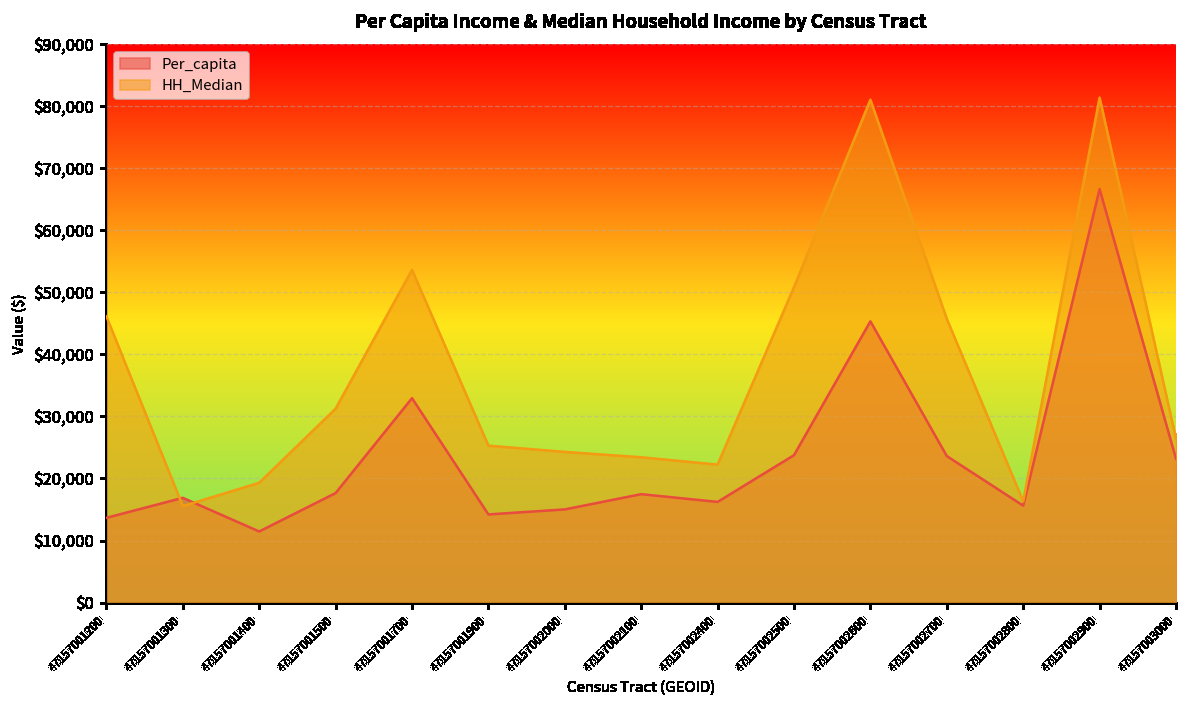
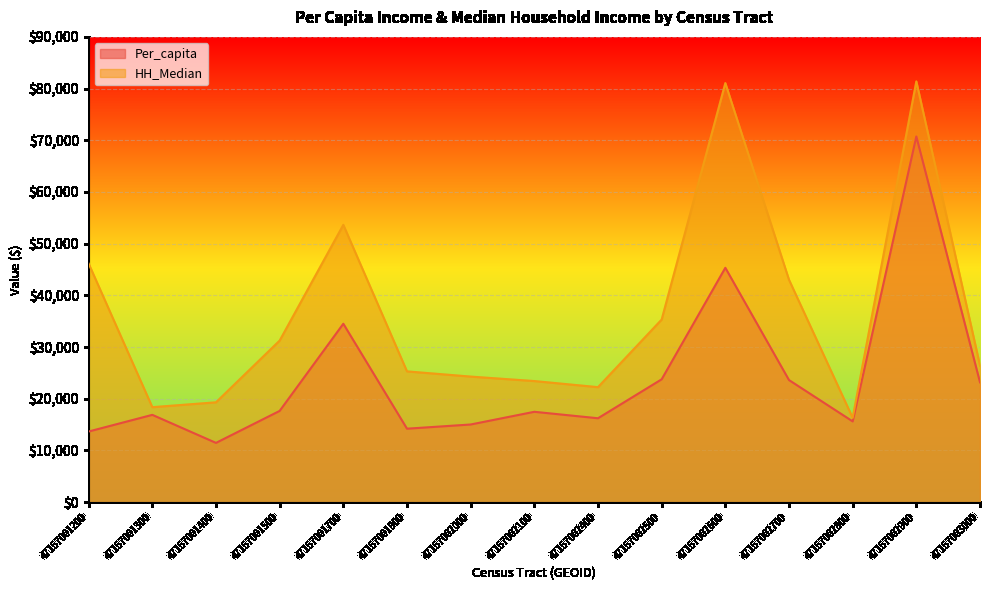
HH_Median, 47157001300: $16,000 -> $18,000
Per_capita, 47157001700: $33,000 -> $35,000
HH_Median, 47157002500: $51,000 -> $35,000
HH_Median, 47157002700: $46,000 -> $43,000
Per_capita, 47157002900: $67,000 -> $71,000
